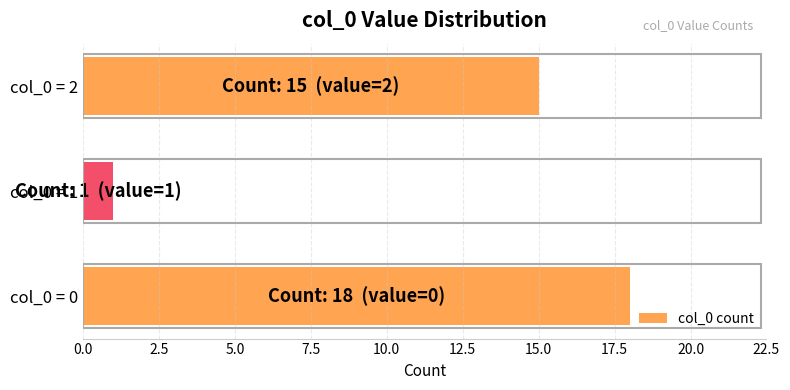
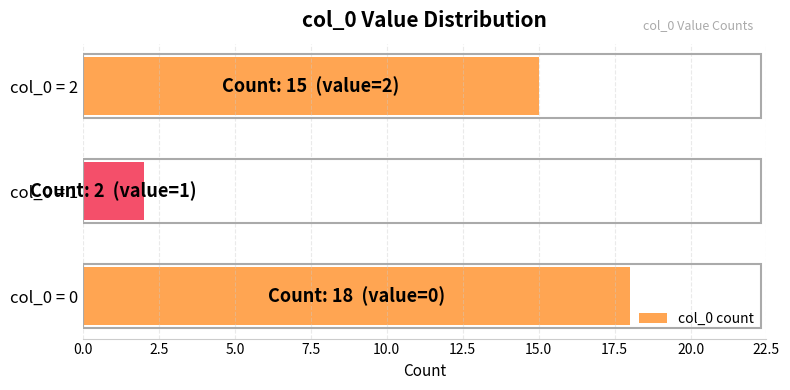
col_0 = 1: 1 -> 2
